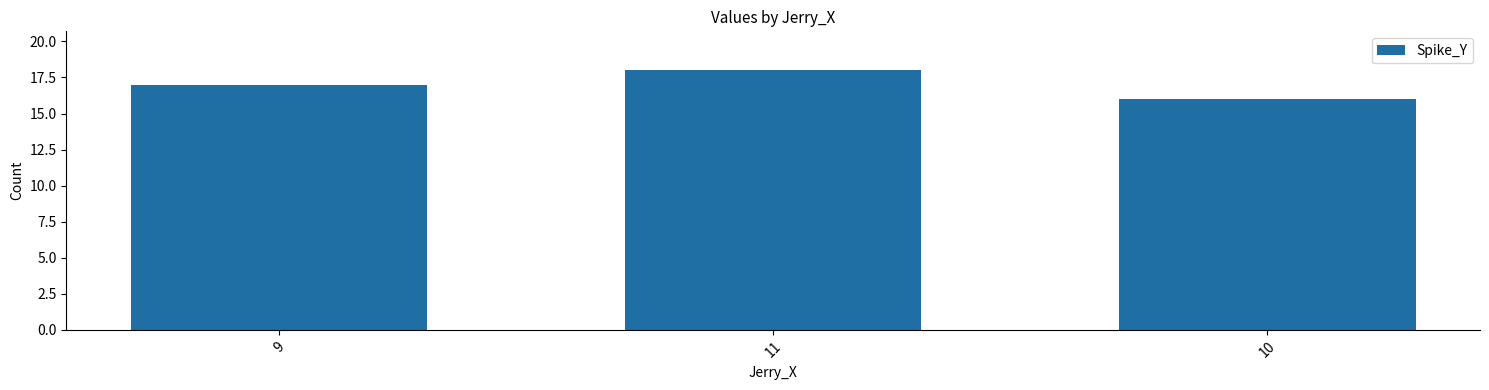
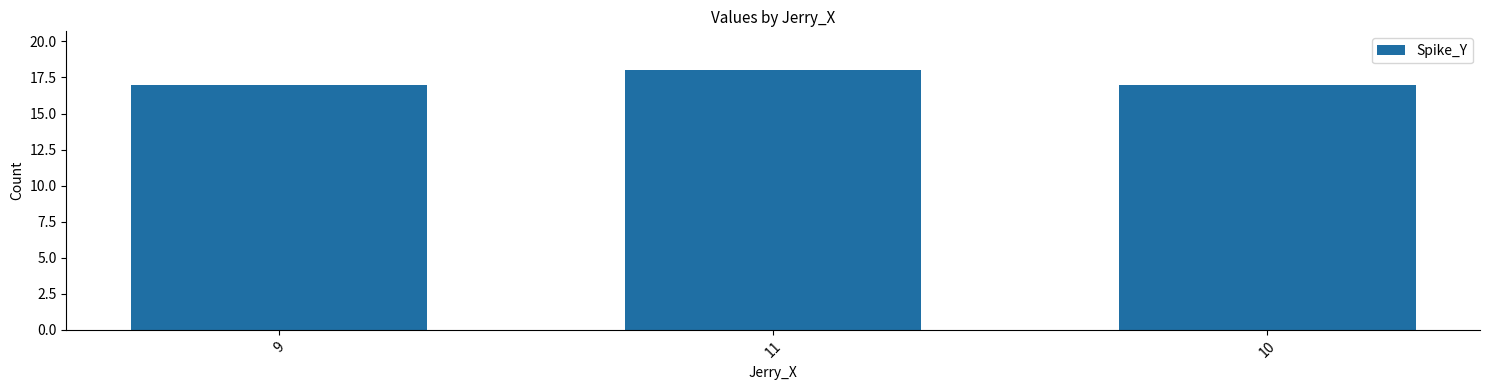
10: 16 -> 17
